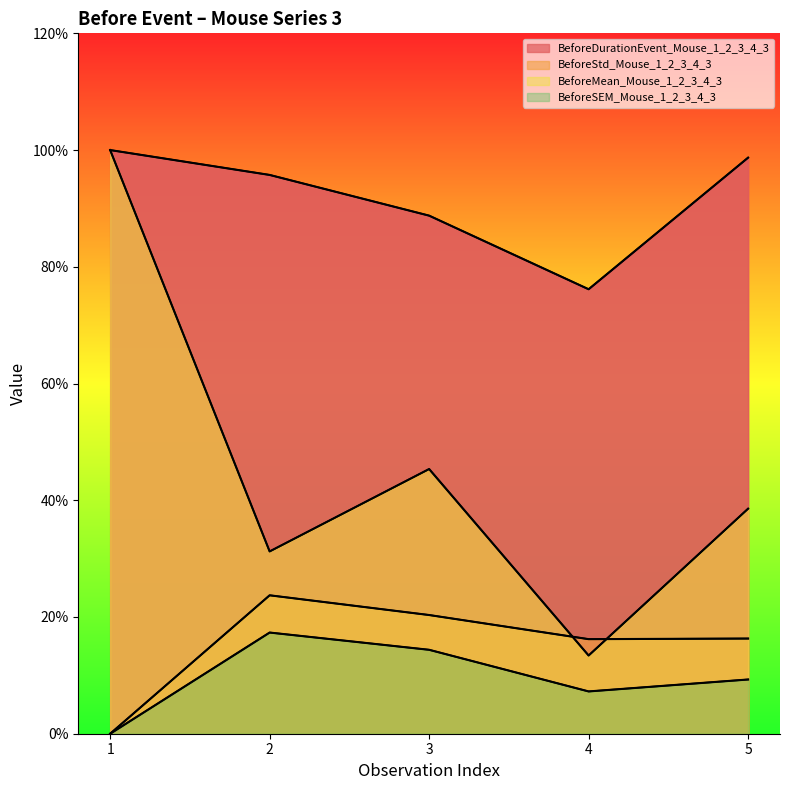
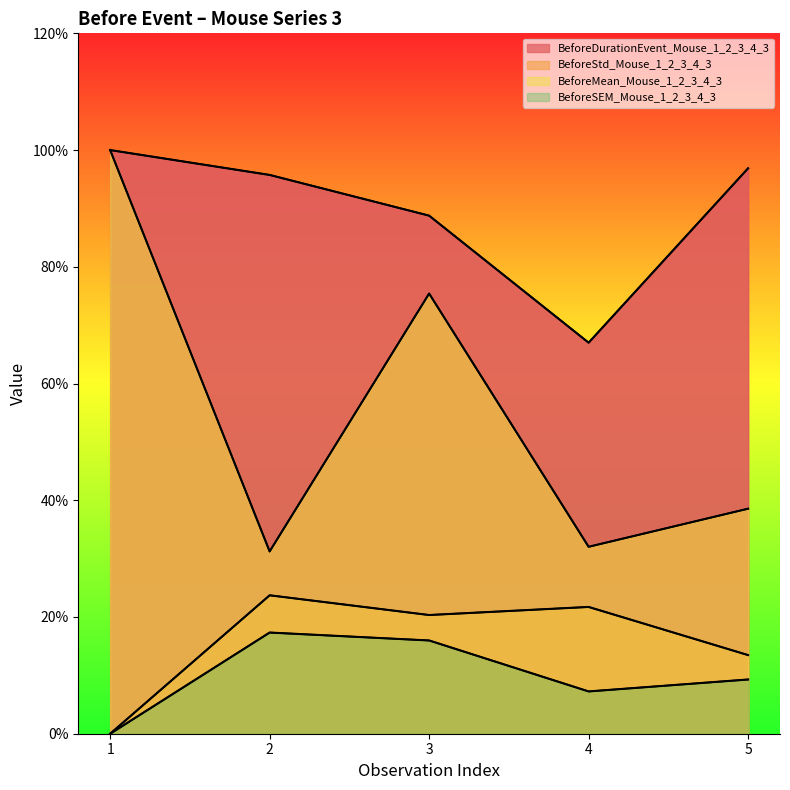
BeforeMean_Mouse_1_2_3_4_3, 3: 45% -> 75%
BeforeSEM_Mouse_1_2_3_4_3, 3: 14% -> 16%
BeforeDurationEvent_Mouse_1_2_3_4_3, 4: 76% -> 67%
BeforeStd_Mouse_1_2_3_4_3, 4: 16% -> 22%
BeforeMean_Mouse_1_2_3_4_3, 4: 13% -> 32%
BeforeDurationEvent_Mouse_1_2_3_4_3, 5: 99% -> 97%
BeforeStd_Mouse_1_2_3_4_3, 5: 16% -> 13%
